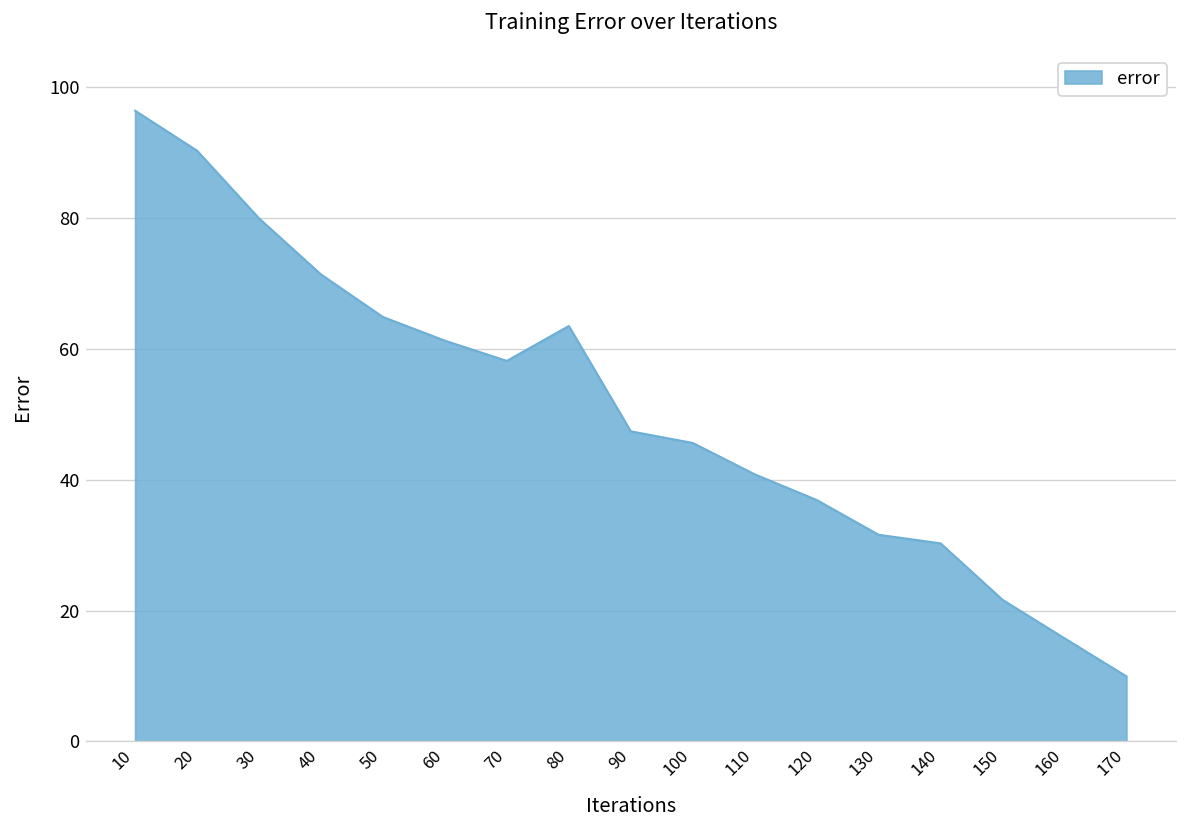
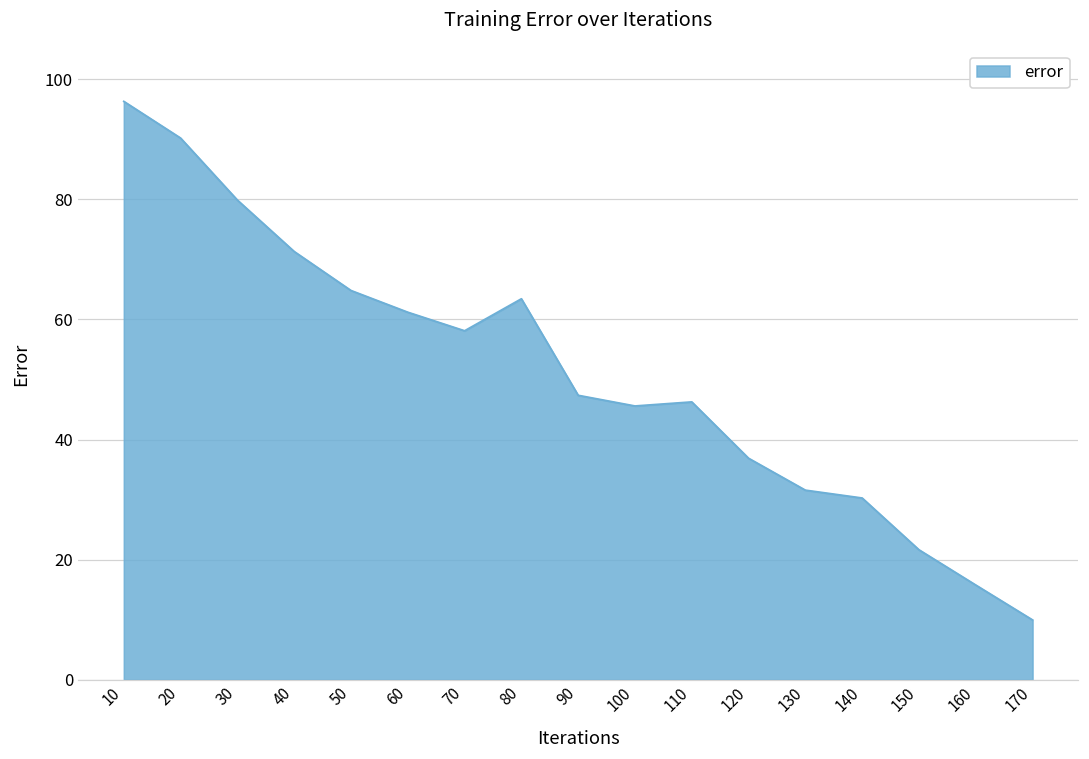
110: 41 -> 46
